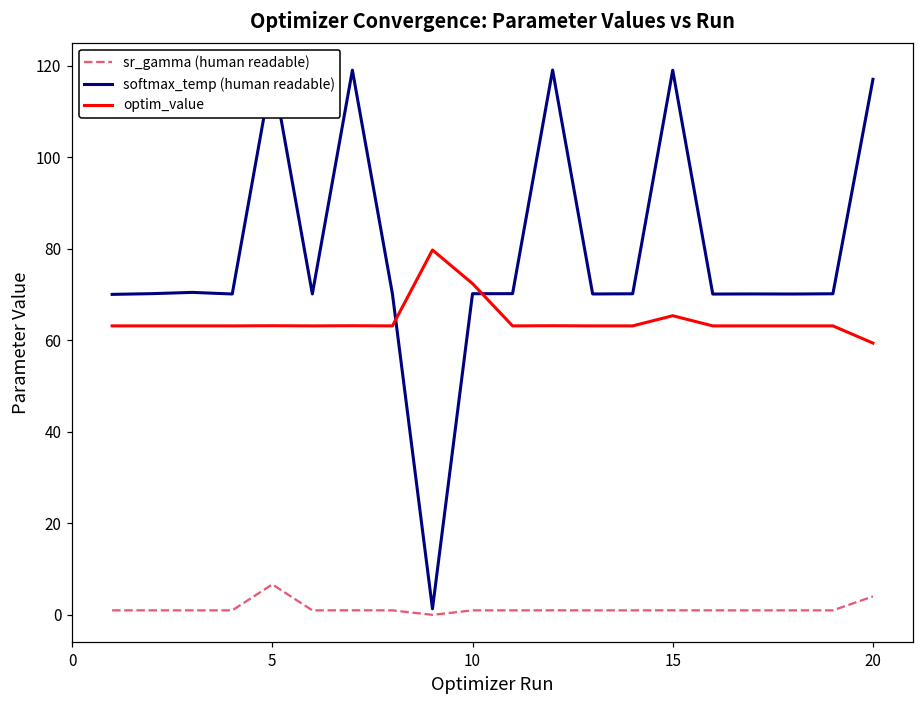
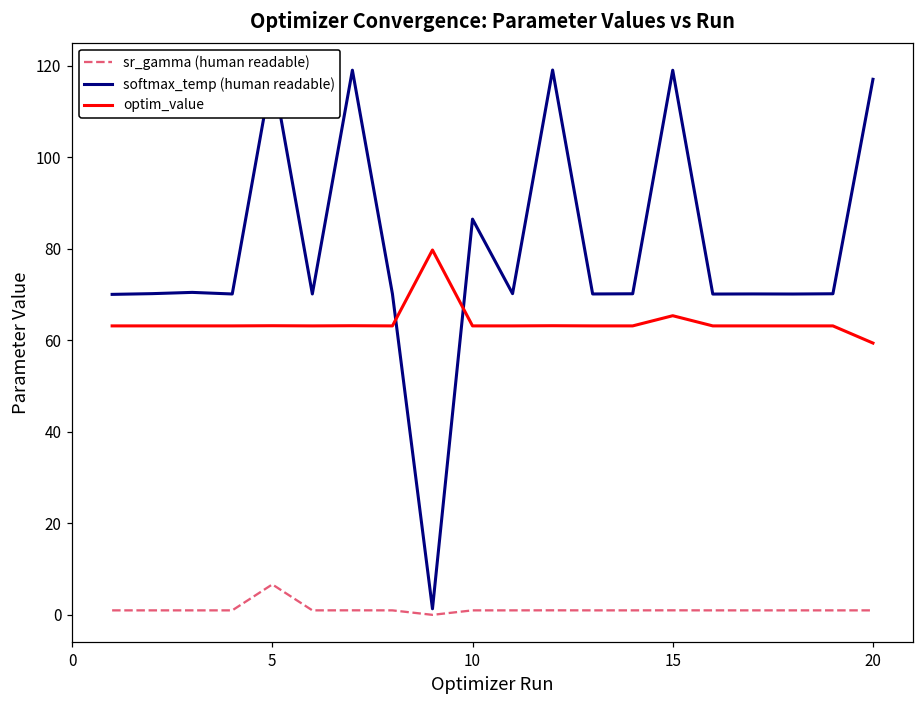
softmax_temp (human readable), 10: 70 -> 86
optim_value, 10: 72 -> 63
sr_gamma (human readable), 20: 4 -> 1
